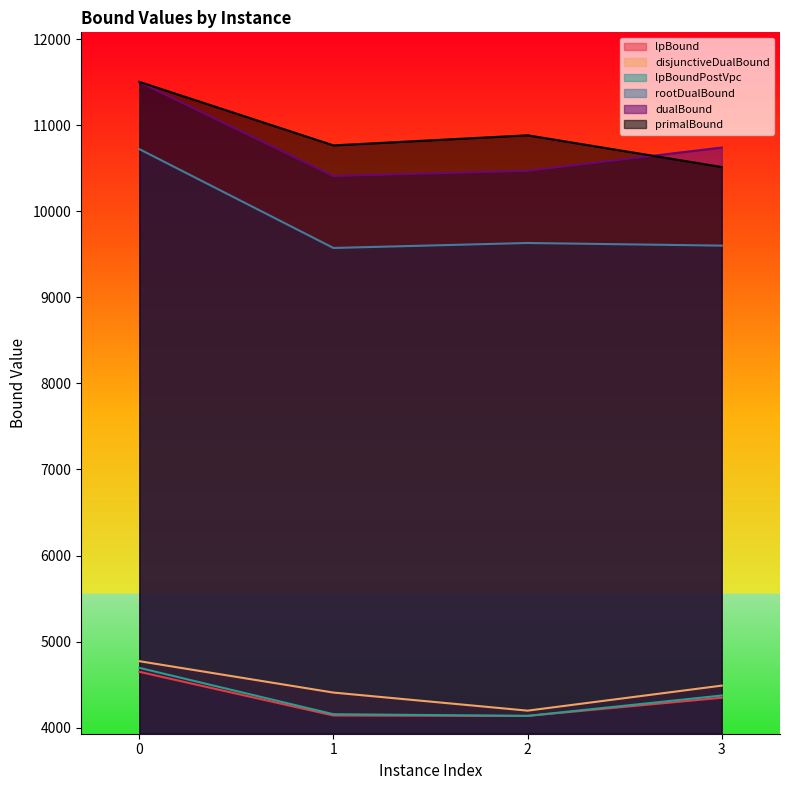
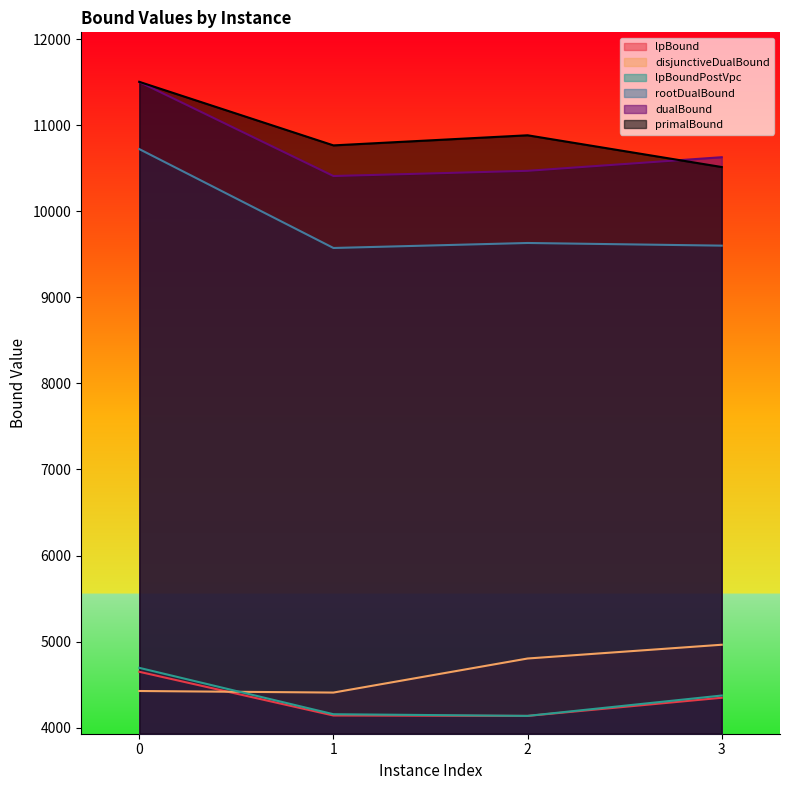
disjunctiveDualBound, 0: 4800 -> 4400
disjunctiveDualBound, 2: 4200 -> 4800
disjunctiveDualBound, 3: 4500 -> 5000
dualBound, 3: 10700 -> 10600
